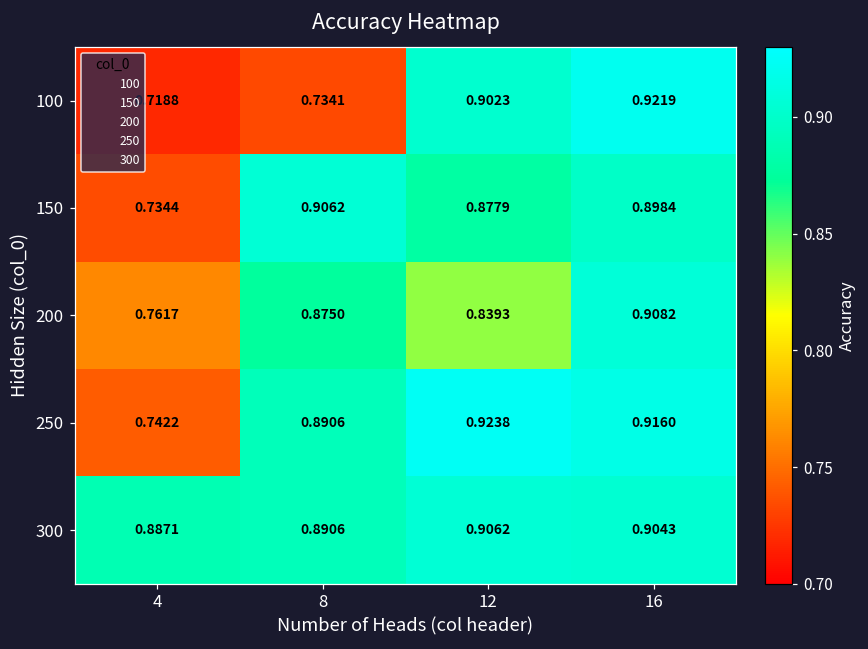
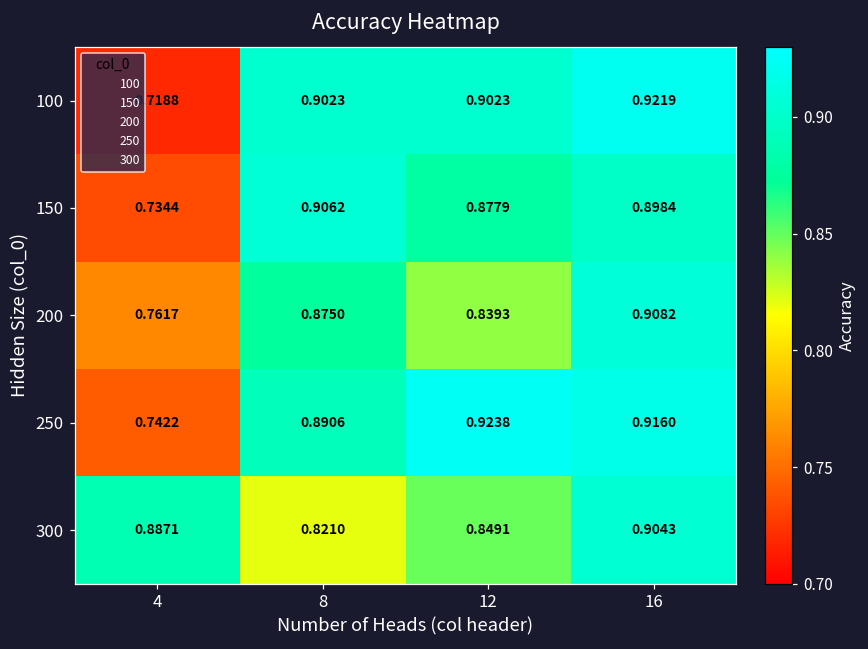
100, 8: 0.7341 -> 0.9023
300, 8: 0.8906 -> 0.8210
300, 12: 0.9062 -> 0.8491
